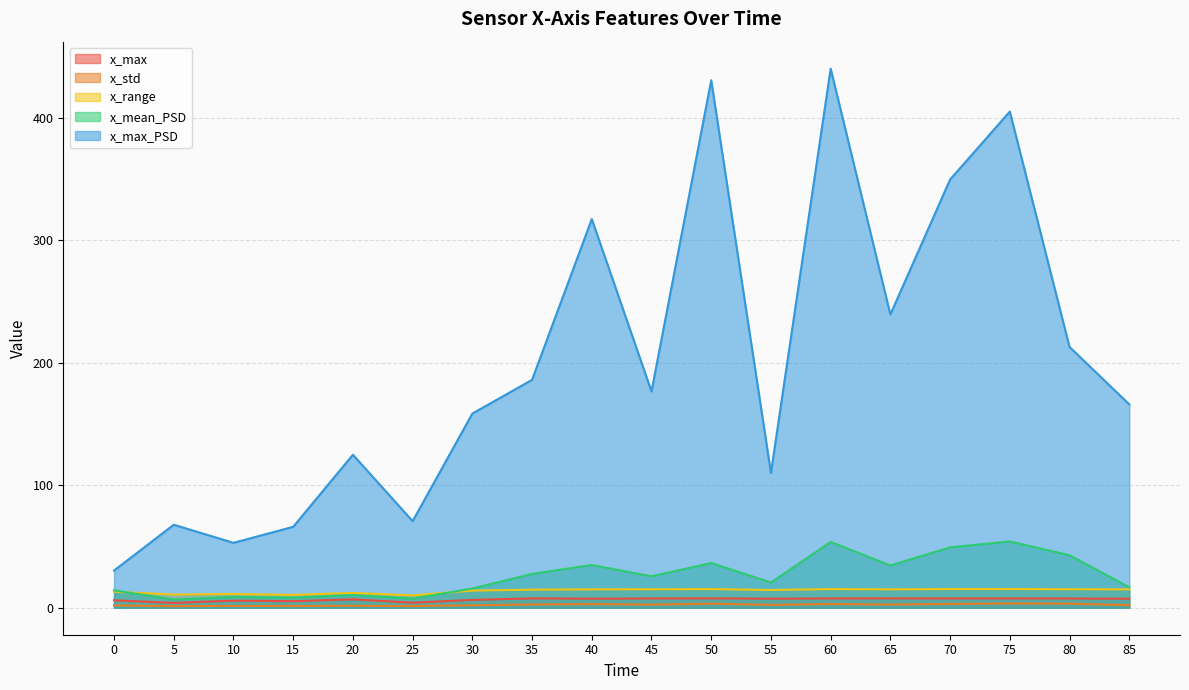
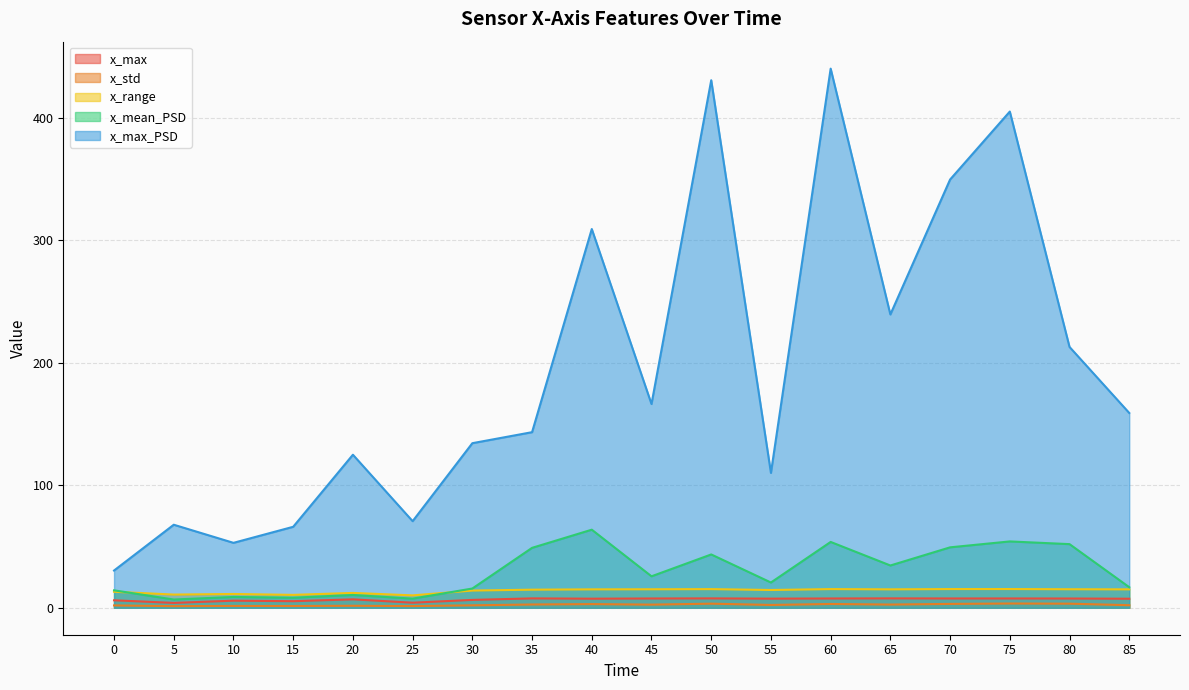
x_max_PSD, 30: 159 -> 134
x_mean_PSD, 35: 28 -> 49
x_max_PSD, 35: 186 -> 143
x_mean_PSD, 40: 35 -> 64
x_max_PSD, 40: 317 -> 309
x_max_PSD, 45: 177 -> 166
x_mean_PSD, 50: 37 -> 44
x_mean_PSD, 80: 43 -> 52
x_max_PSD, 85: 166 -> 159
